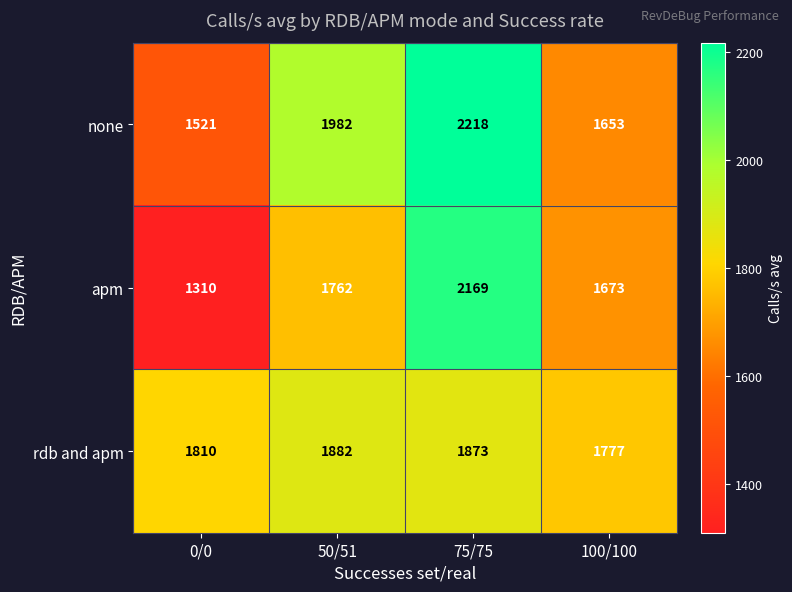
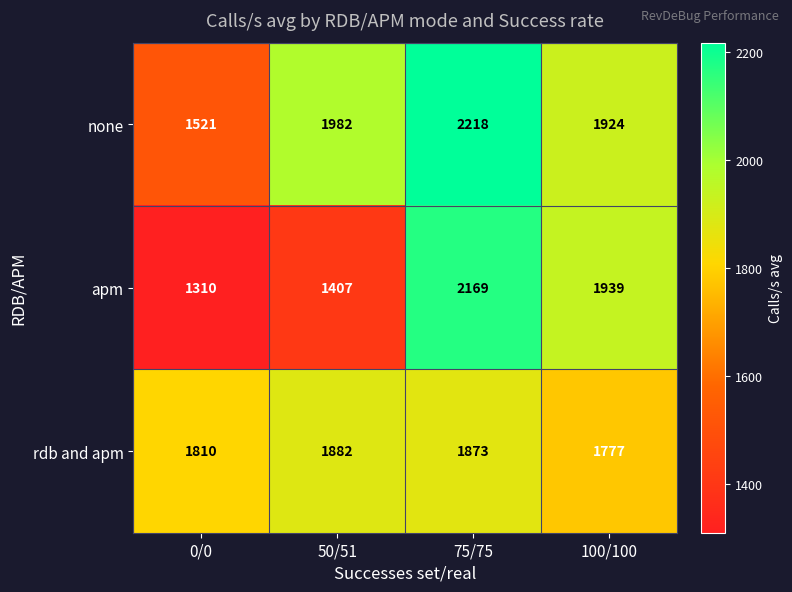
none, 100/100: 1653 -> 1924
apm, 50/51: 1762 -> 1407
apm, 100/100: 1673 -> 1939
